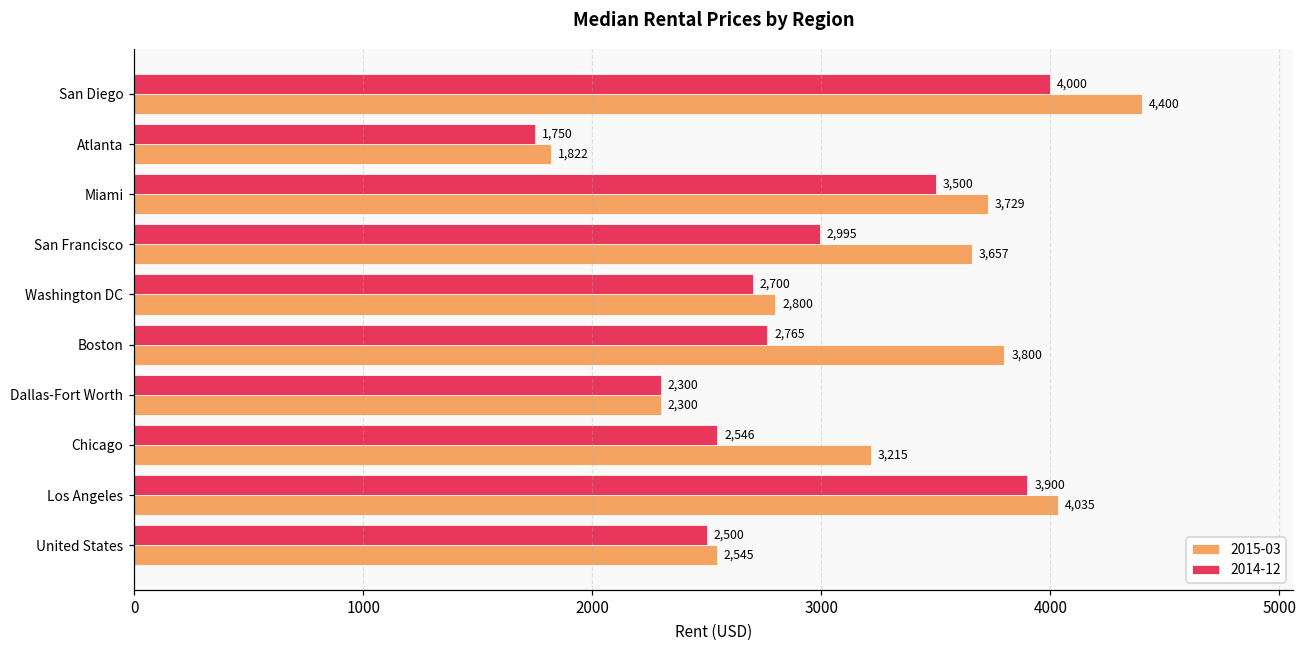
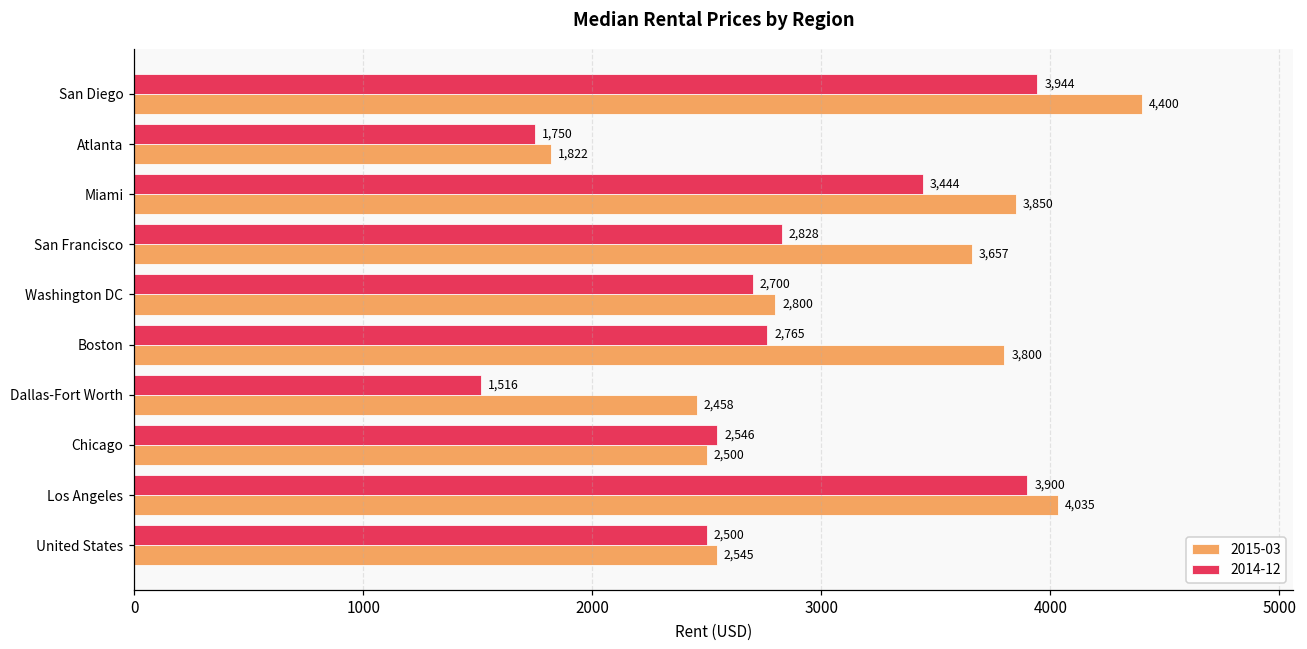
2014-12, San Diego: 4,000 -> 3,944
2014-12, Miami: 3,500 -> 3,444
2015-03, Miami: 3,729 -> 3,850
2014-12, San Francisco: 2,995 -> 2,828
2014-12, Dallas-Fort Worth: 2,300 -> 1,516
2015-03, Dallas-Fort Worth: 2,300 -> 2,458
2015-03, Chicago: 3,215 -> 2,500
